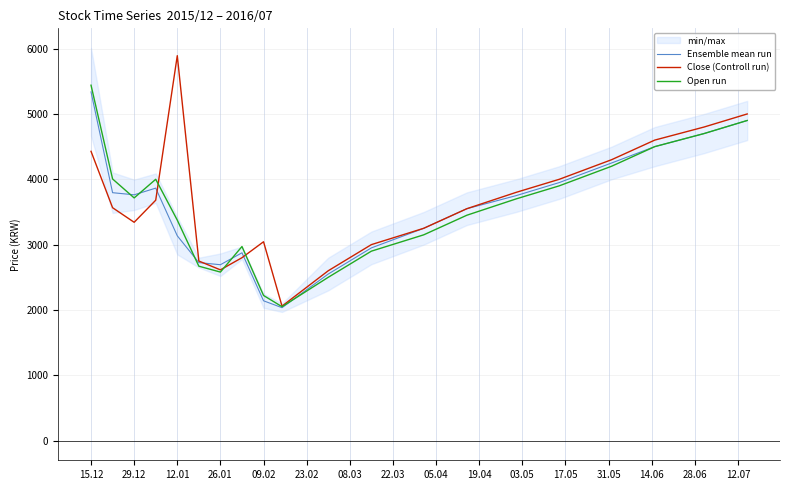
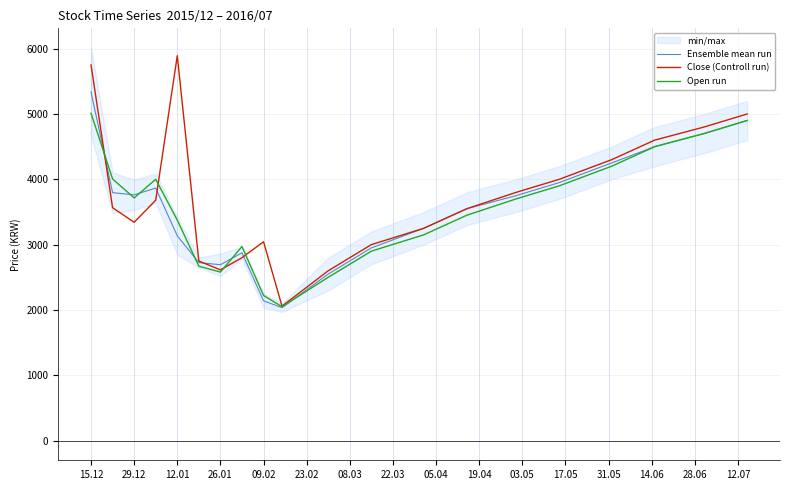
Close (Controll run), 15.12: 4400 -> 5800
Open run, 15.12: 5400 -> 5000
